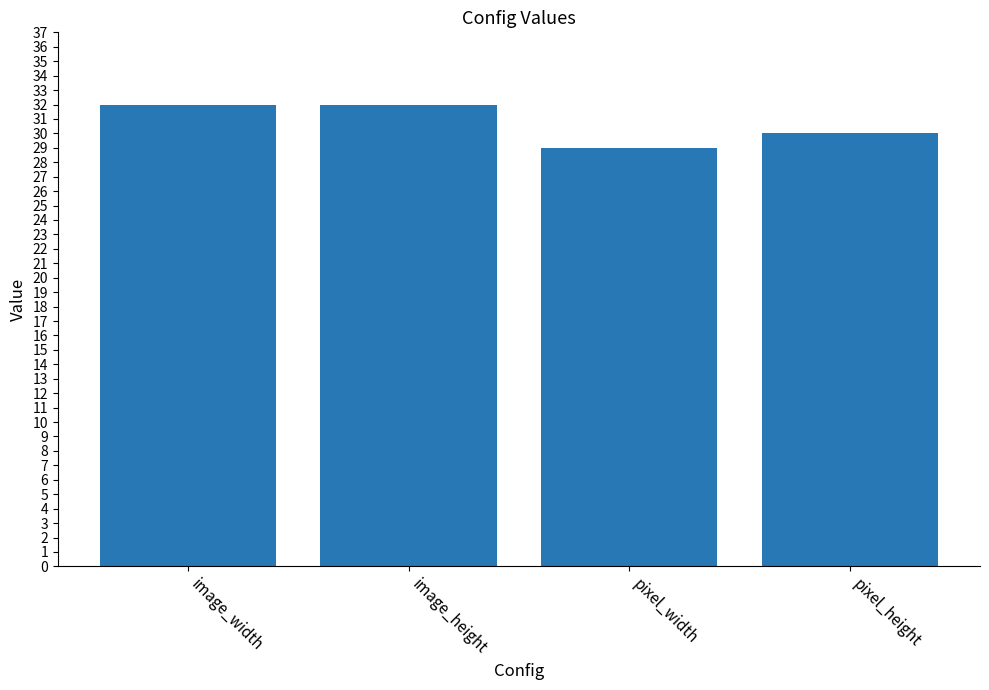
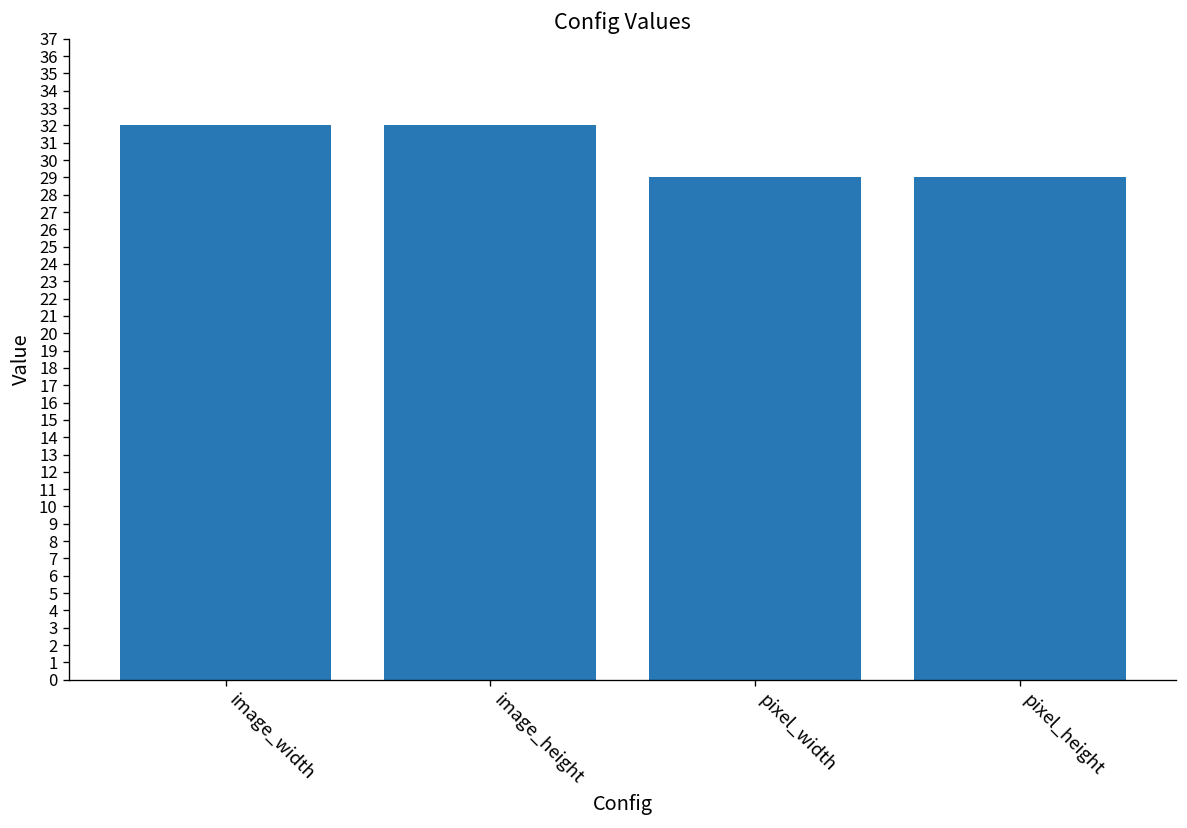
pixel_height: 30 -> 29
